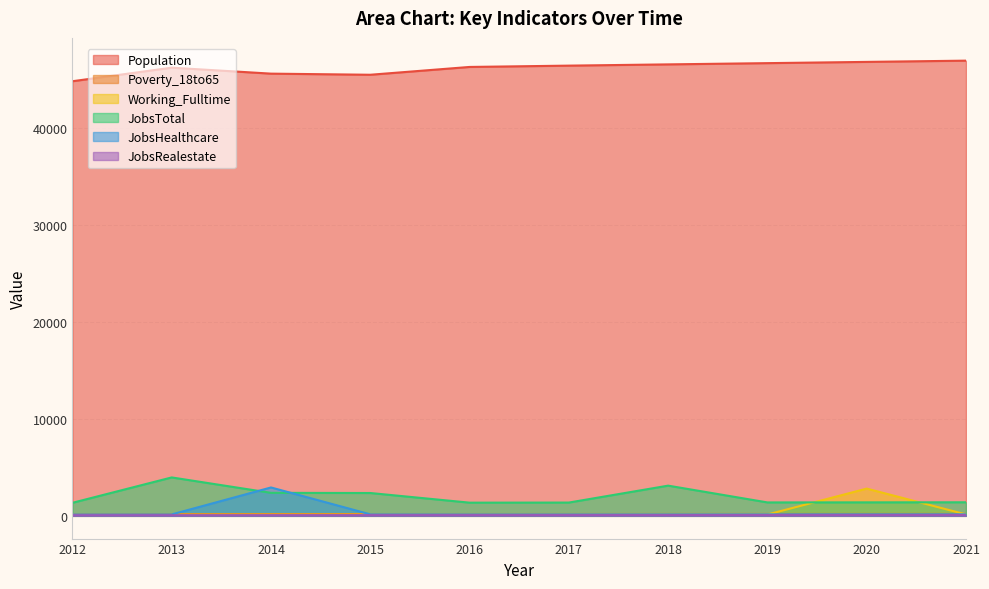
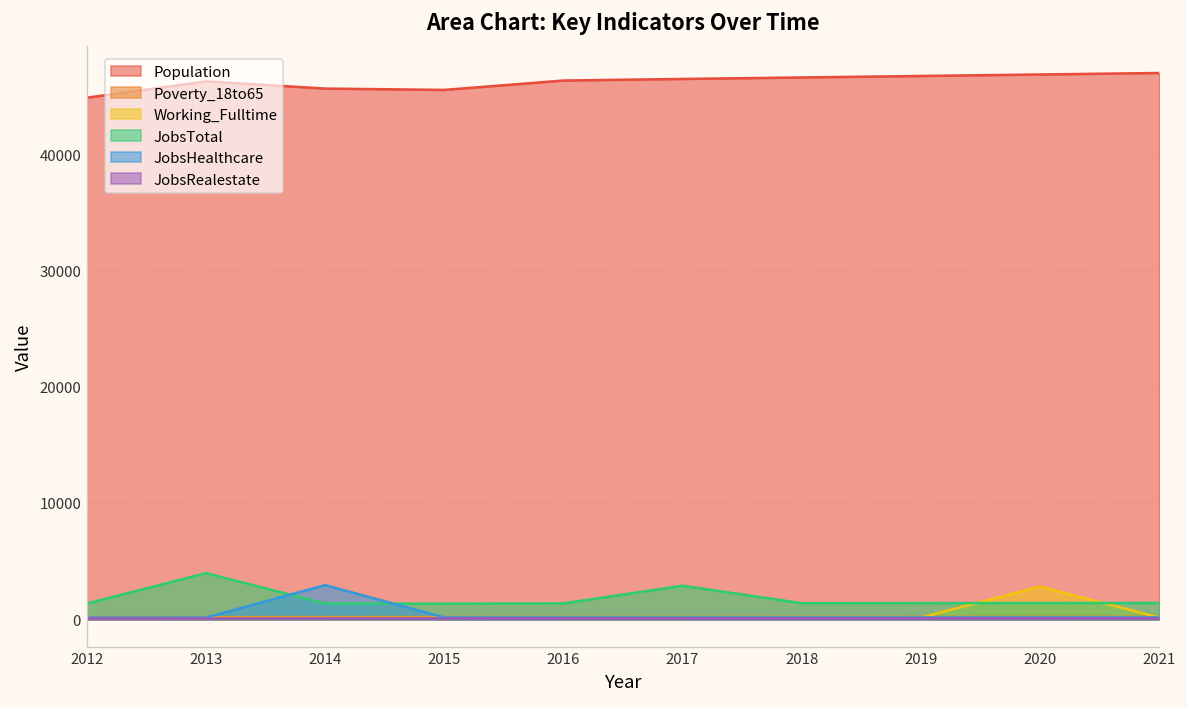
JobsTotal, 2014: 2000 -> 1000
JobsTotal, 2015: 2000 -> 1000
JobsTotal, 2017: 1000 -> 3000
JobsTotal, 2018: 3000 -> 1000
